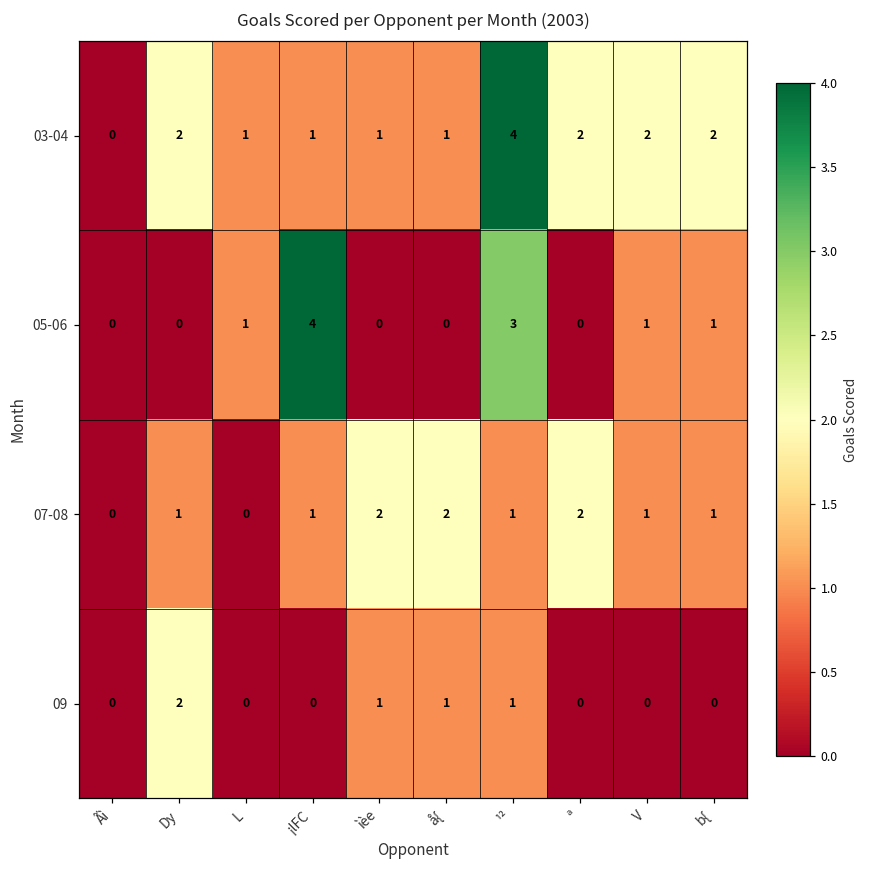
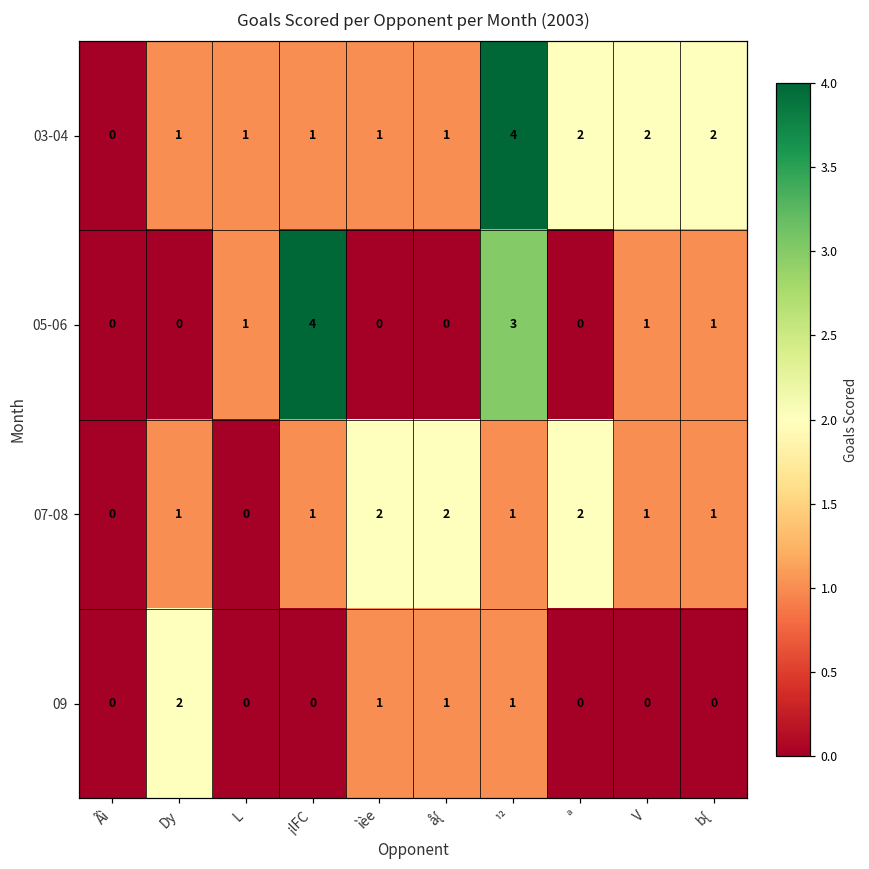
03-04, Dy: 2 -> 1
